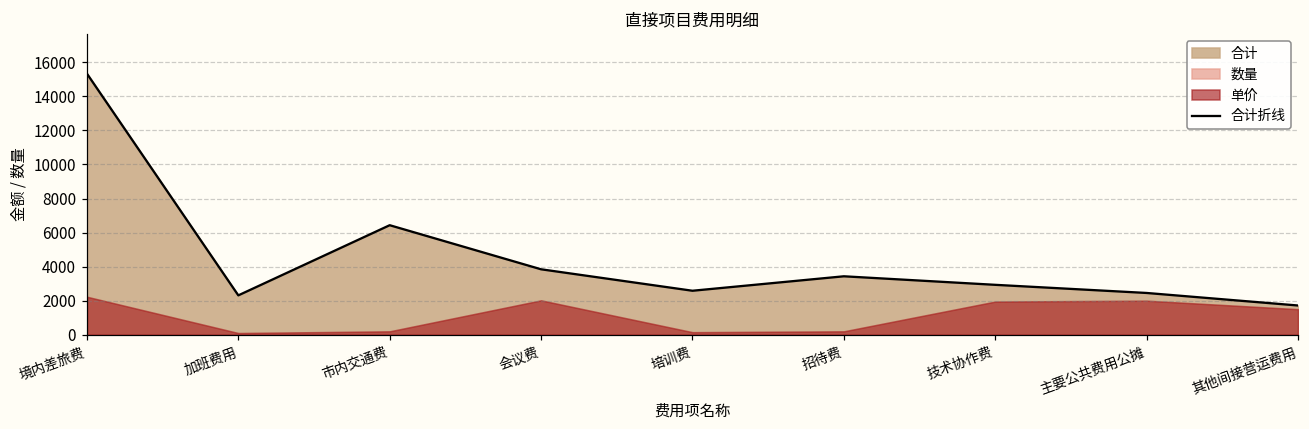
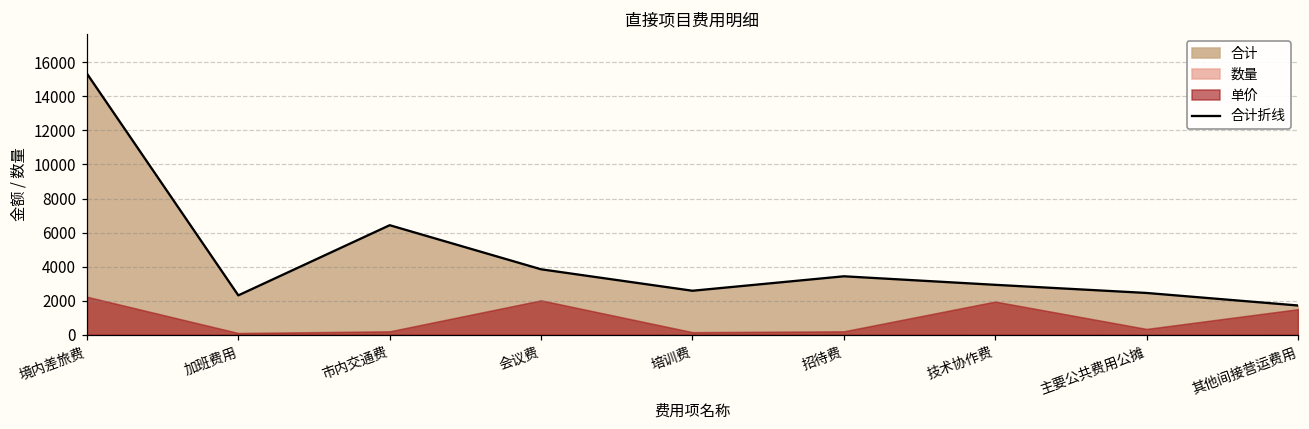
单价, 主要公共费用公摊: 2000 -> 300
